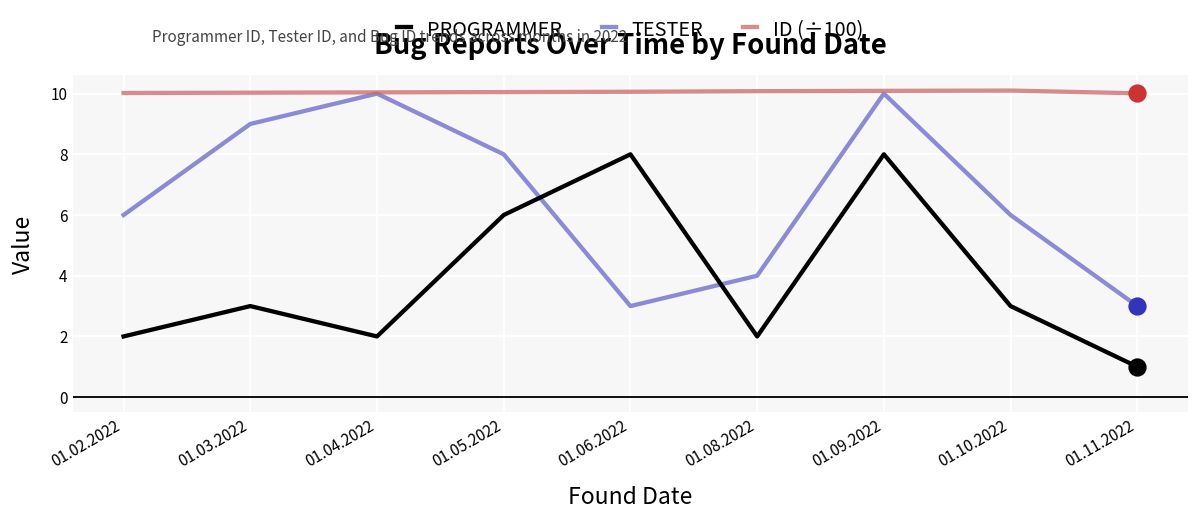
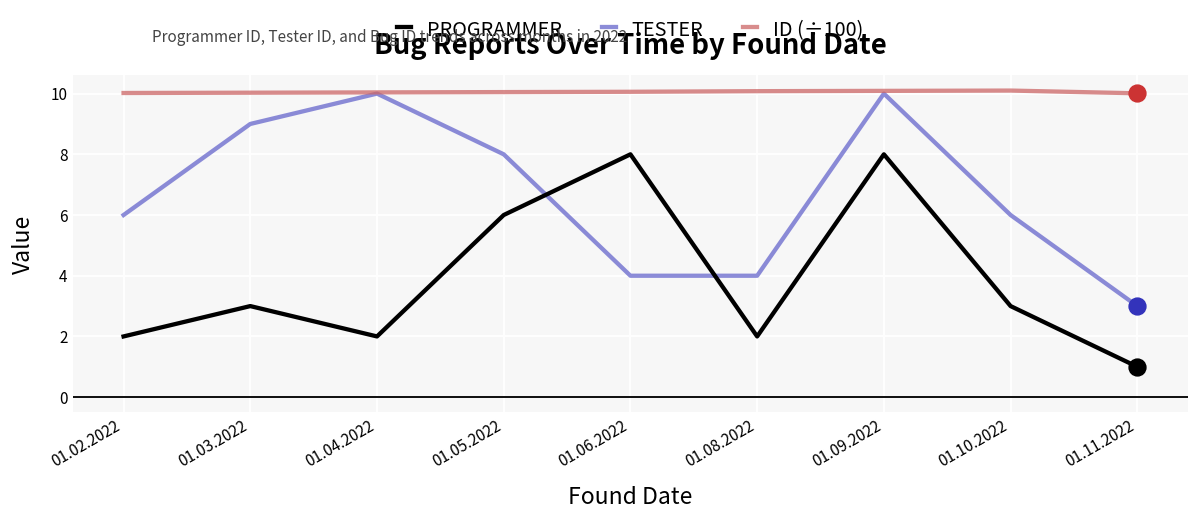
TESTER, 01.06.2022: 3 -> 4
